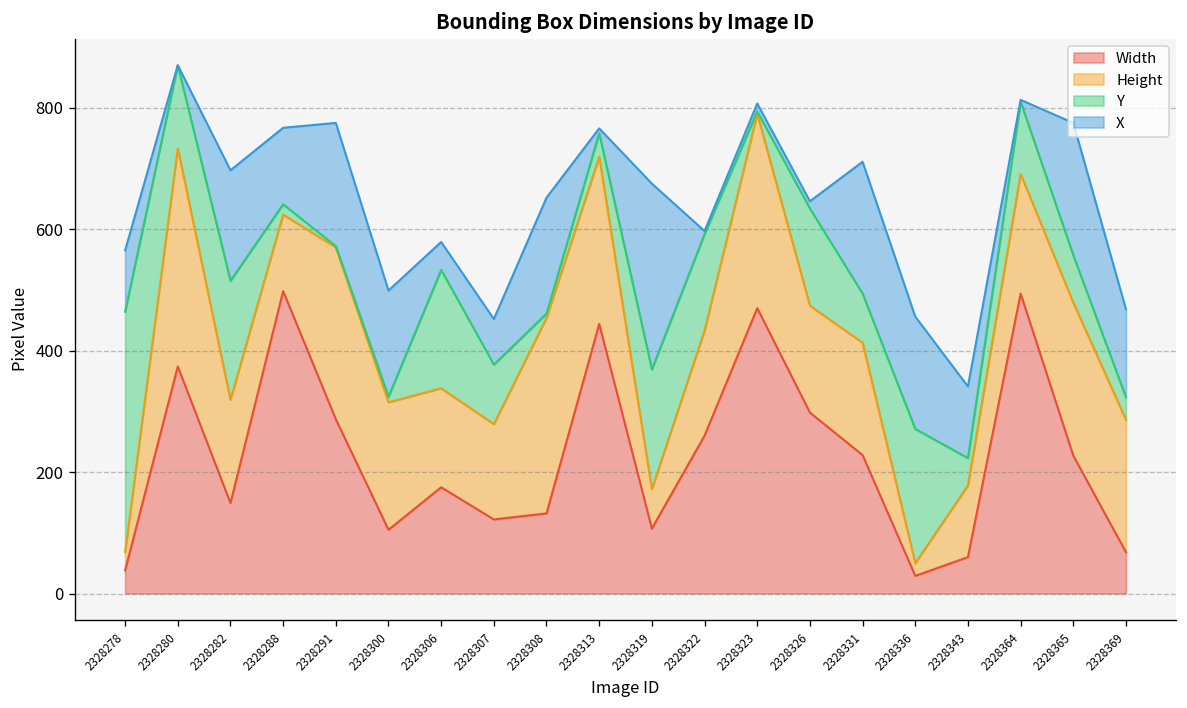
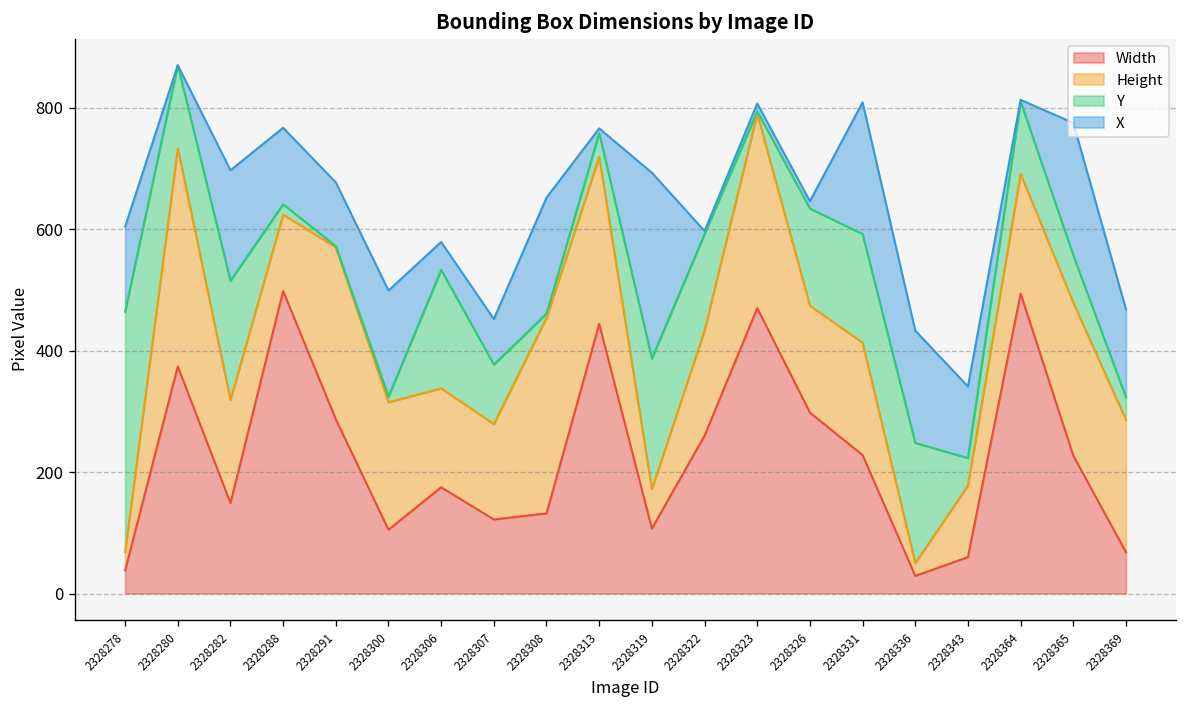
X, 2328278: 100 -> 140
X, 2328291: 200 -> 110
Y, 2328319: 200 -> 220
Y, 2328331: 80 -> 180
Y, 2328336: 220 -> 200
